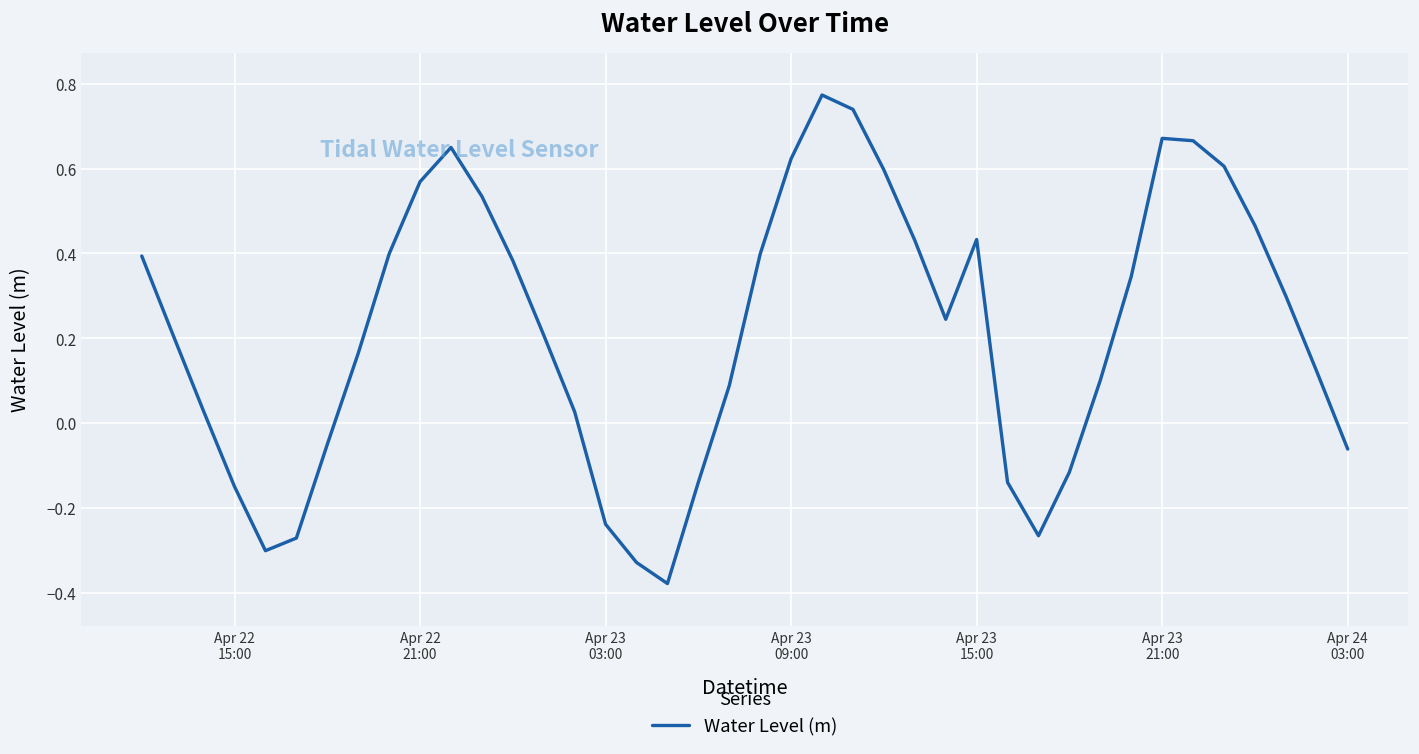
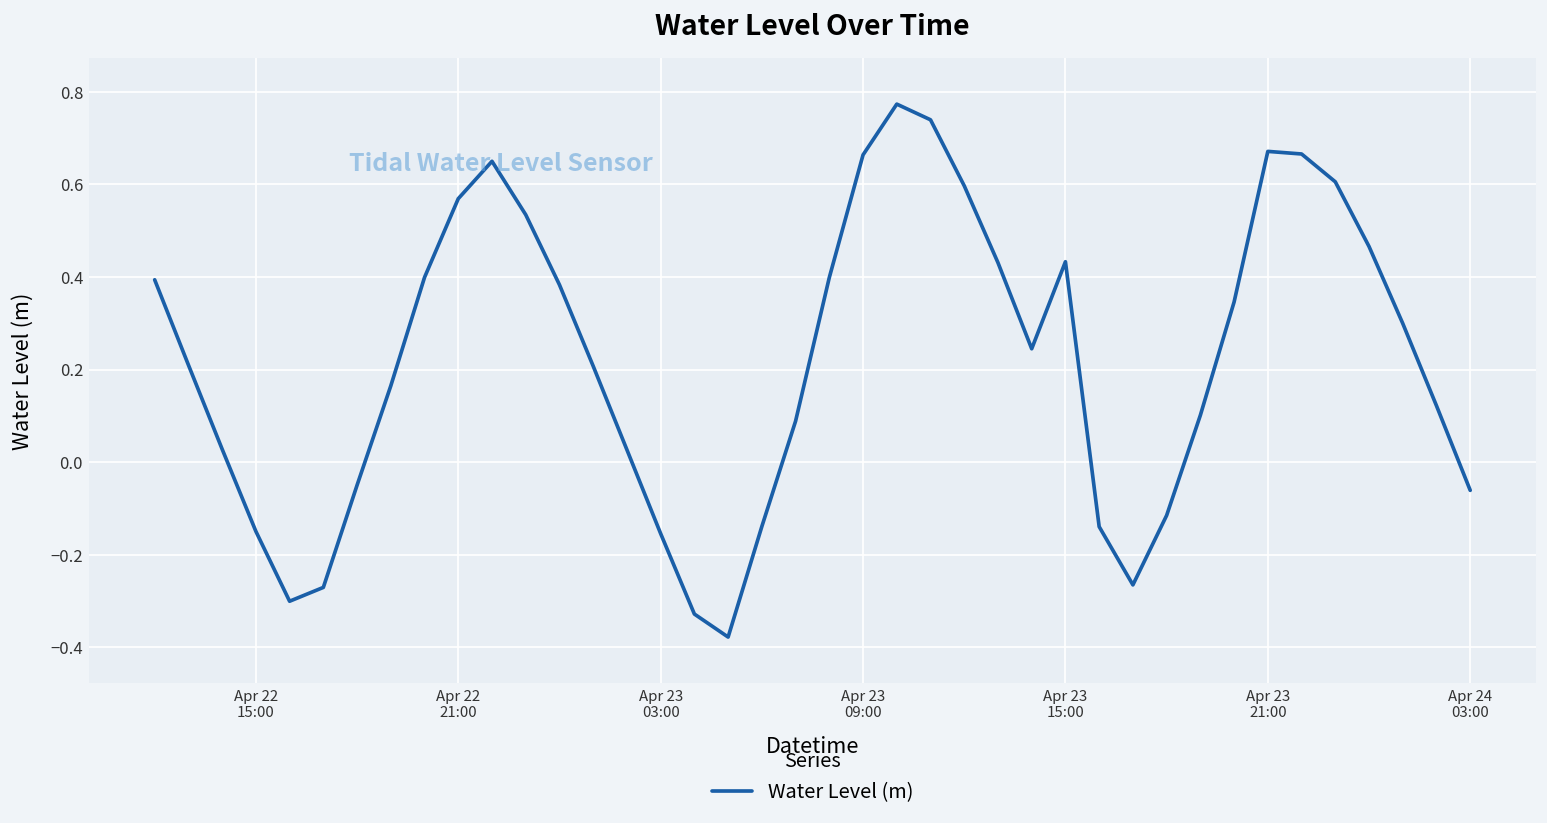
Apr 23 03:00: -0.24 -> -0.15
Apr 23 09:00: 0.62 -> 0.66
